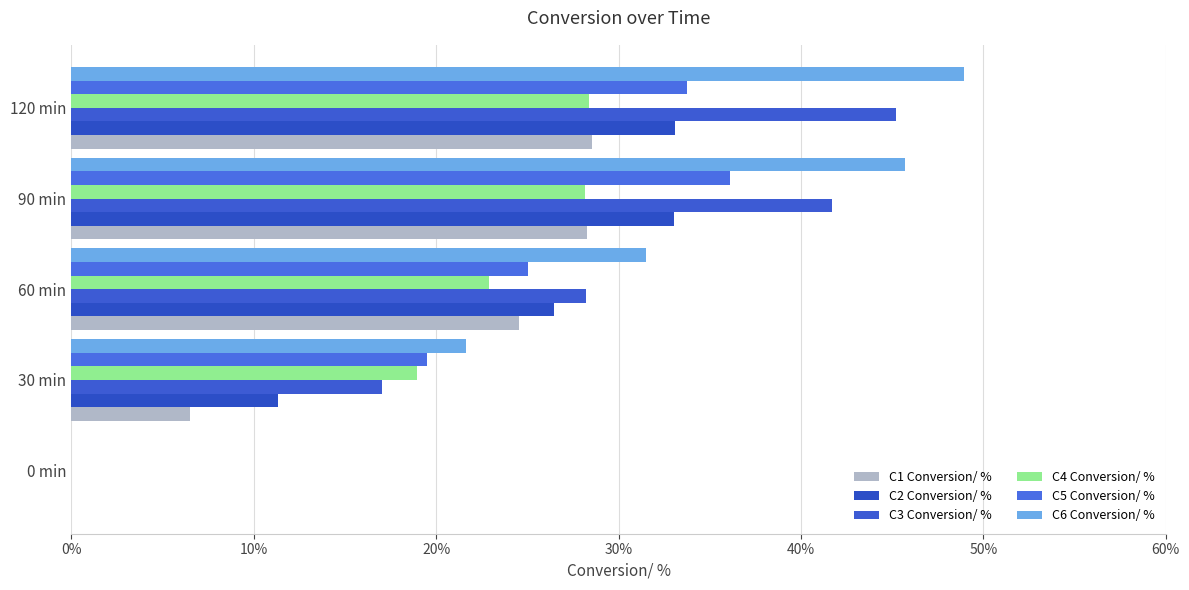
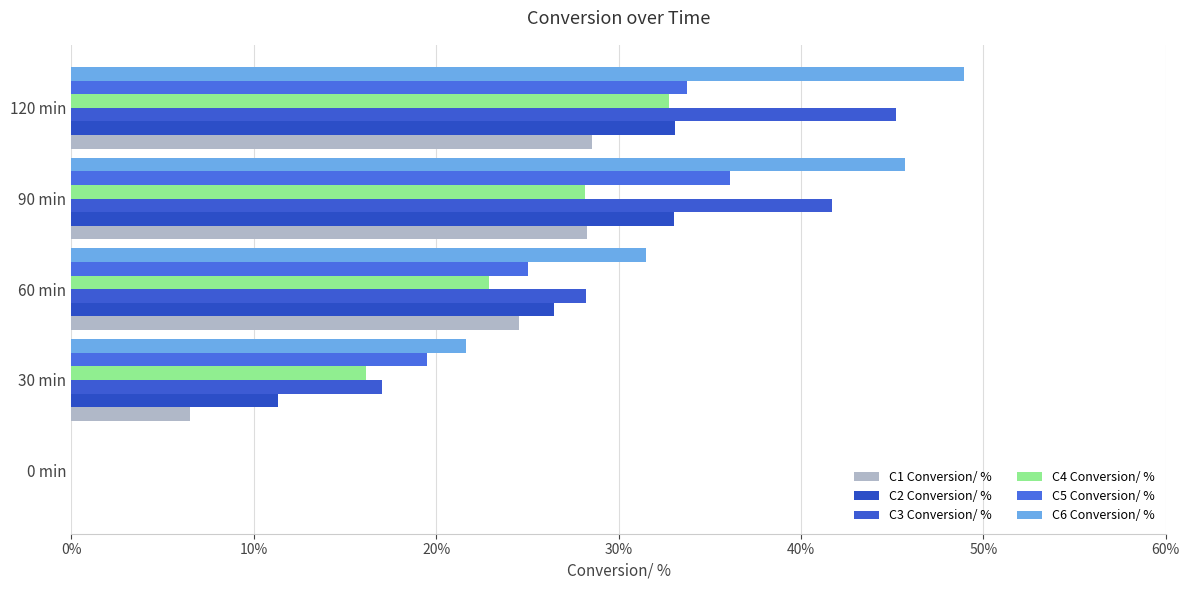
C4 Conversion/ %, 120 min: 28.4% -> 32.7%
C4 Conversion/ %, 30 min: 19.0% -> 16.2%
